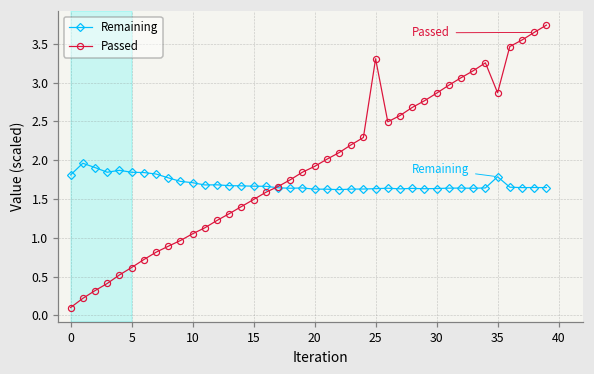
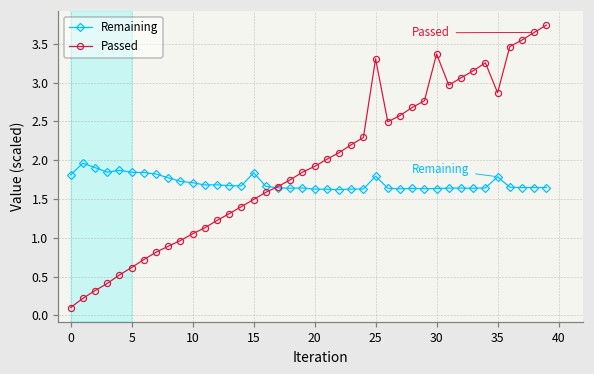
Remaining, 15: 1.7 -> 1.8
Remaining, 25: 1.6 -> 1.8
Passed, 30: 2.9 -> 3.4
